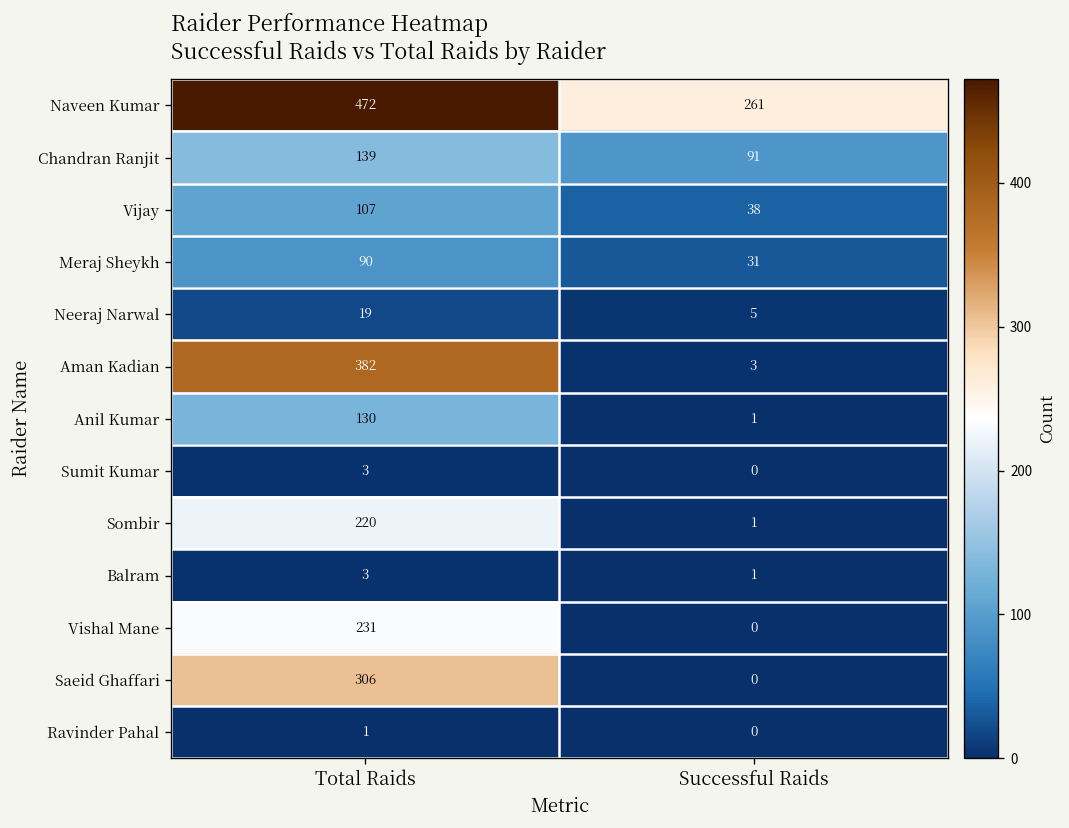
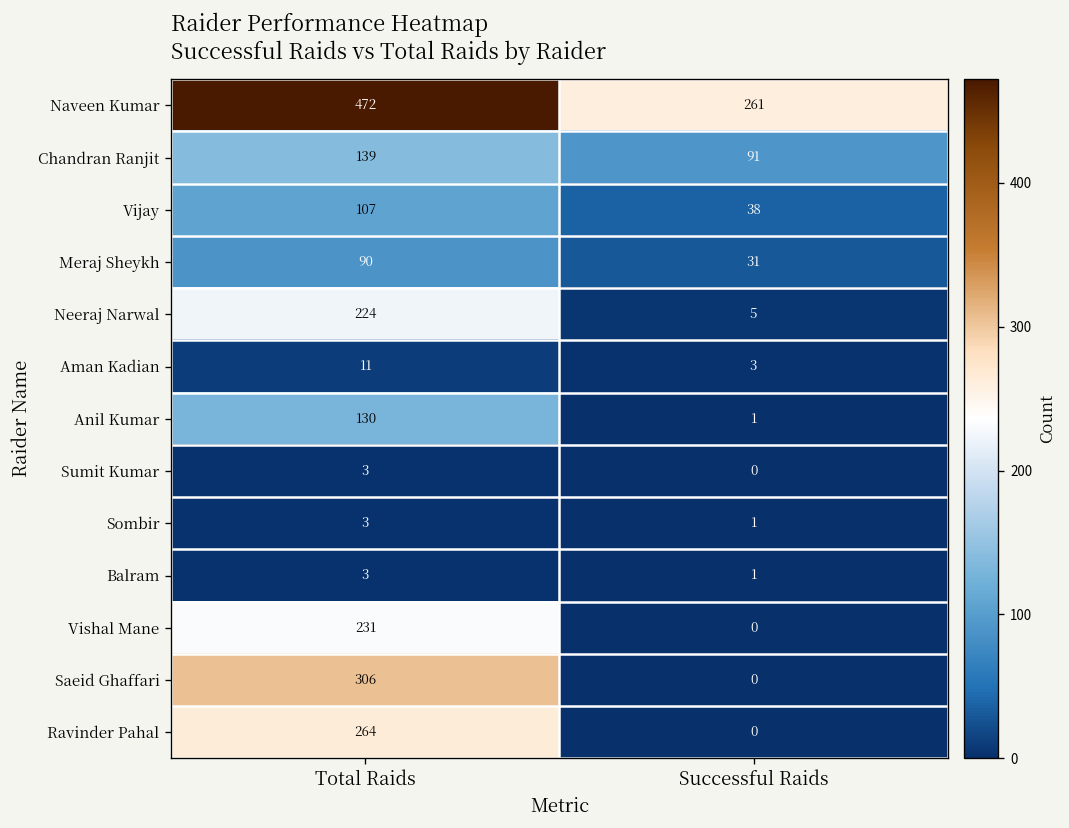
Neeraj Narwal, Total Raids: 19 -> 224
Aman Kadian, Total Raids: 382 -> 11
Sombir, Total Raids: 220 -> 3
Ravinder Pahal, Total Raids: 1 -> 264
